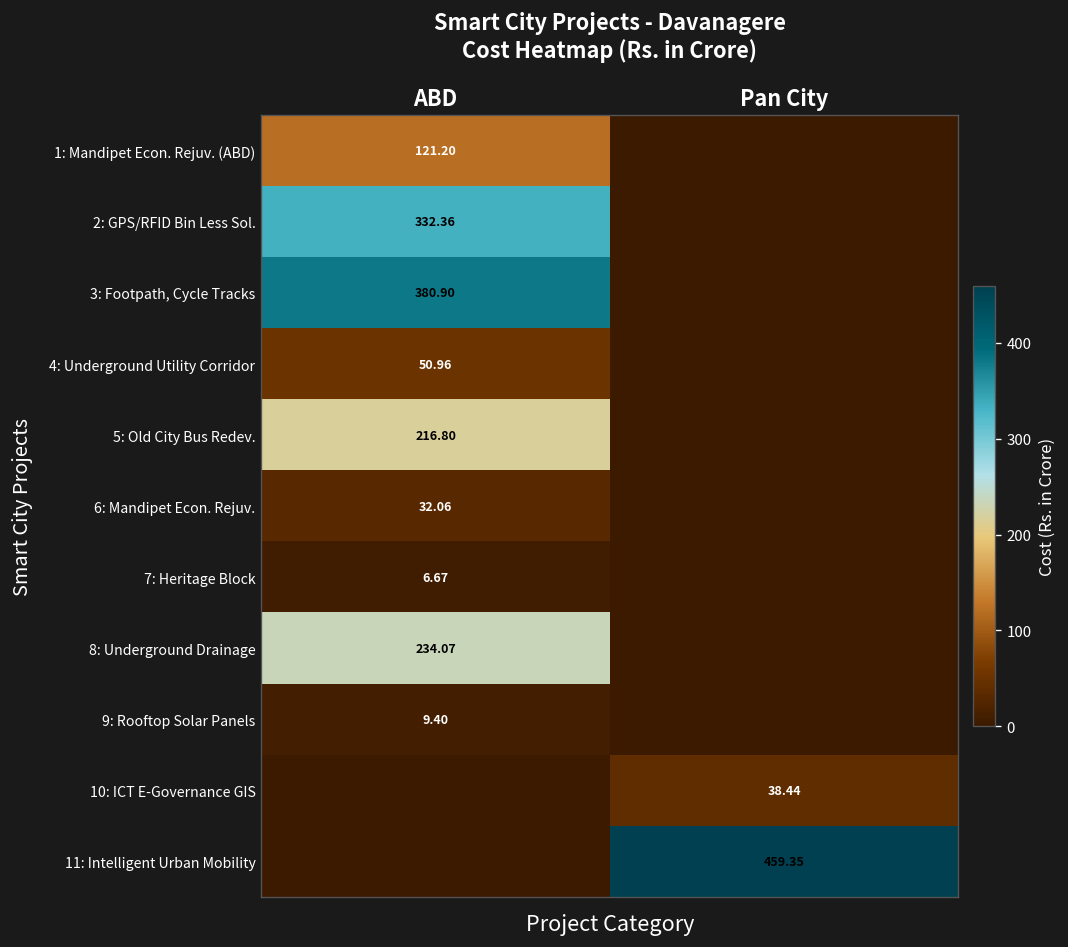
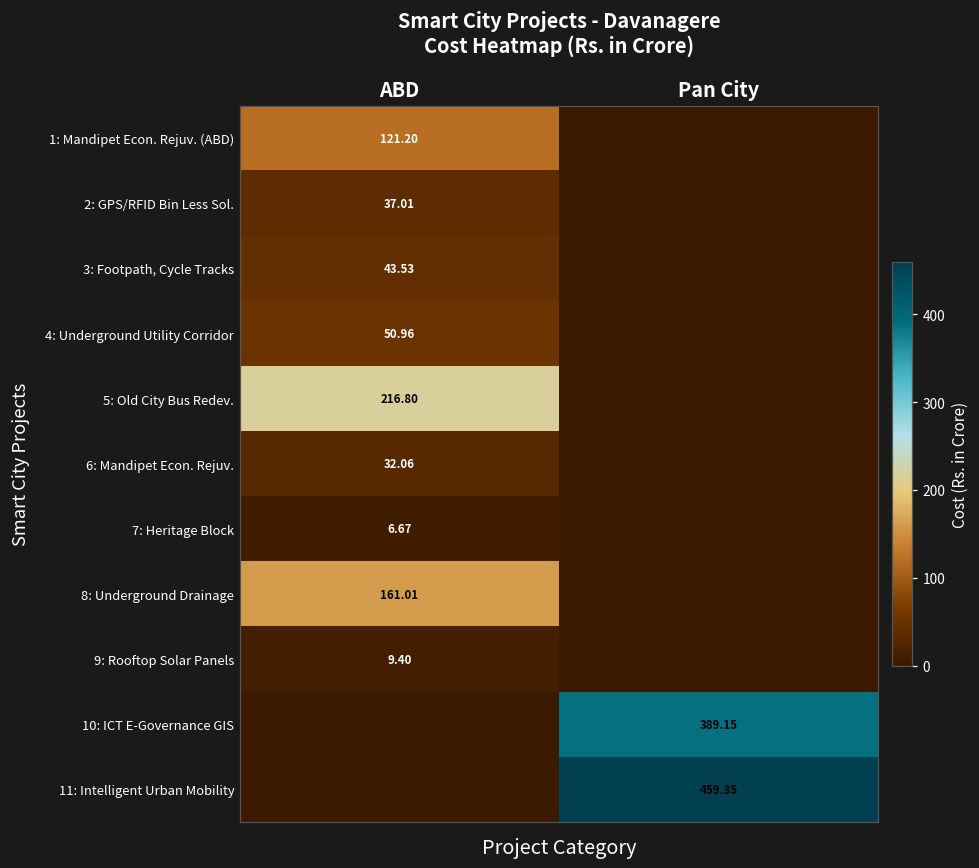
2: GPS/RFID Bin Less Sol., ABD: 332.36 -> 37.01
3: Footpath, Cycle Tracks, ABD: 380.90 -> 43.53
8: Underground Drainage, ABD: 234.07 -> 161.01
10: ICT E-Governance GIS, Pan City: 38.44 -> 389.15
